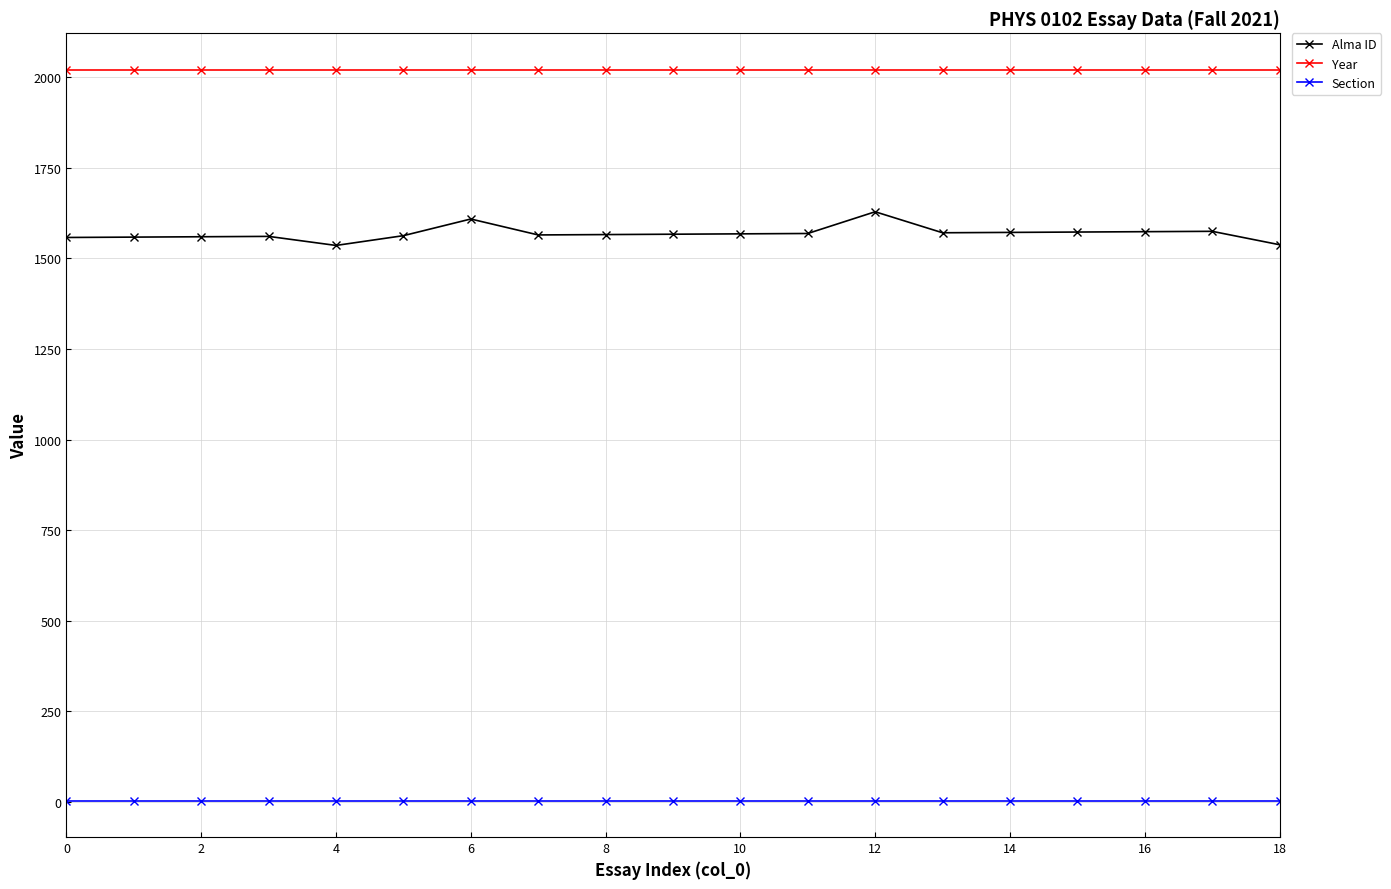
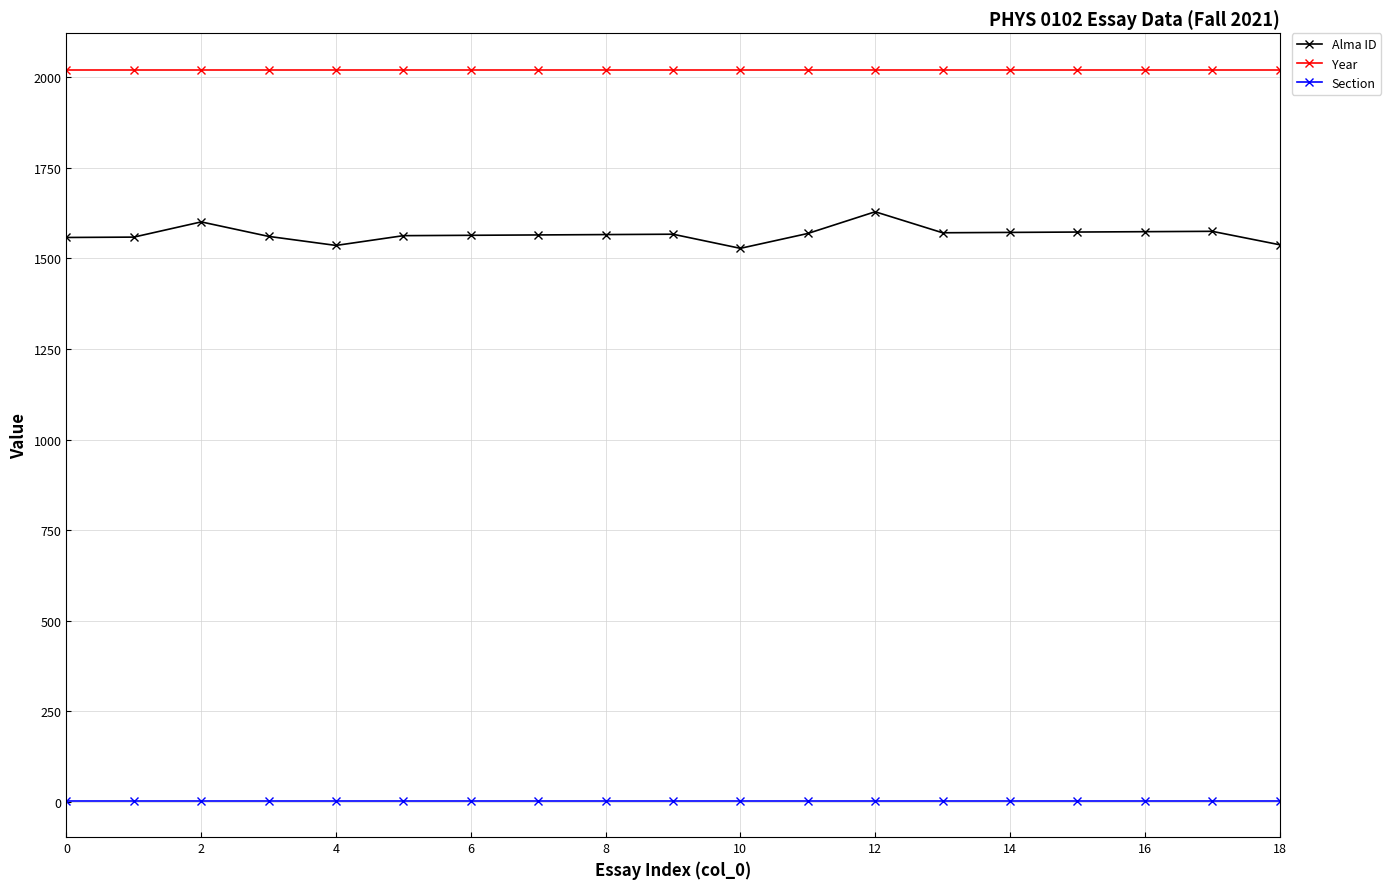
Alma ID, 2: 1560 -> 1600
Alma ID, 6: 1610 -> 1560
Alma ID, 10: 1570 -> 1530
